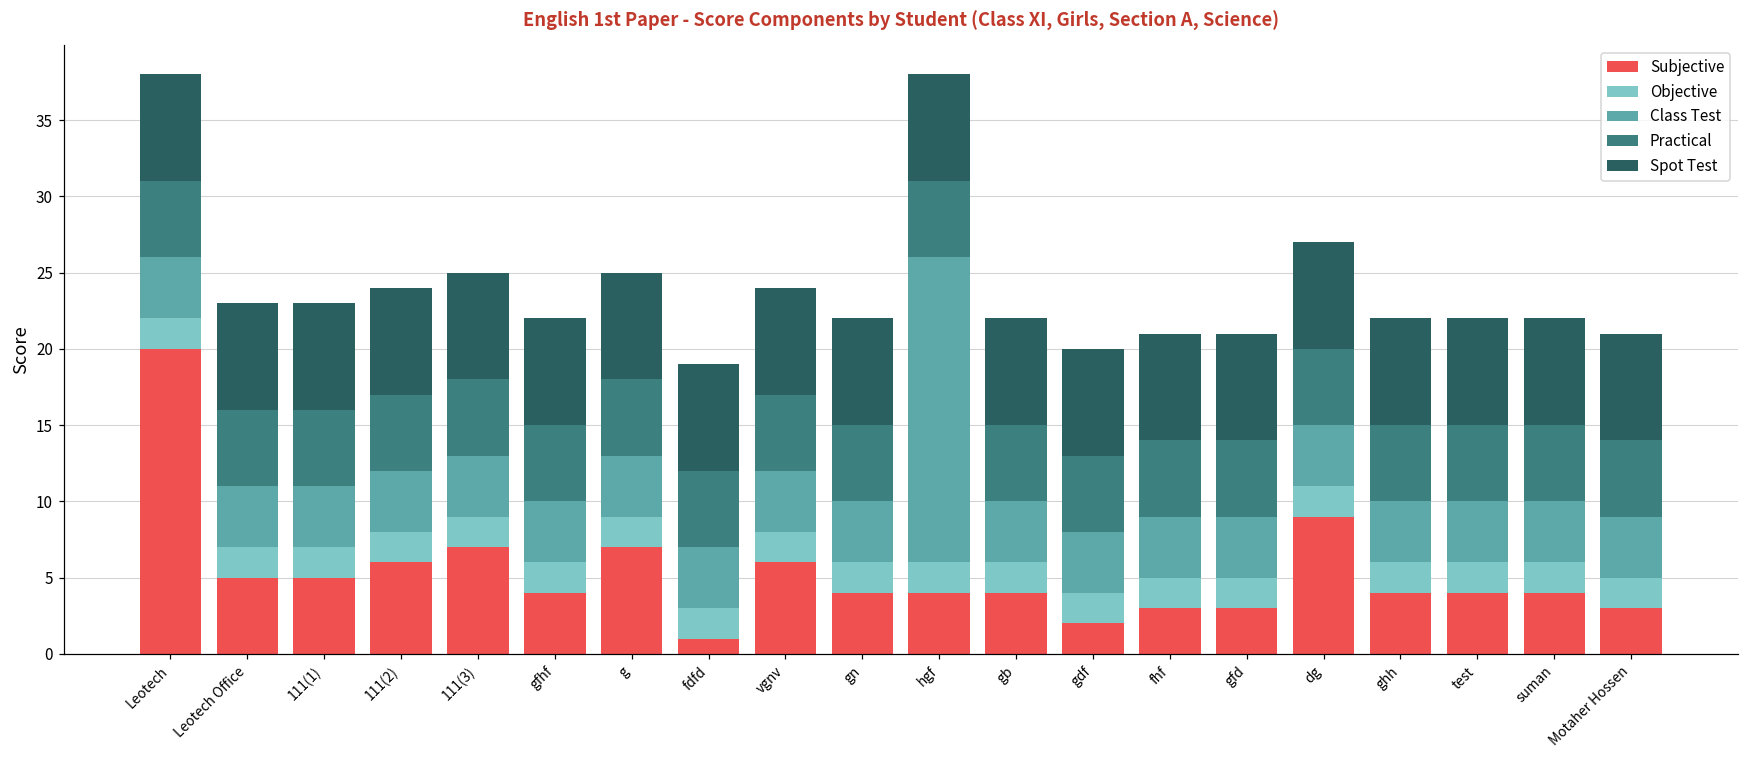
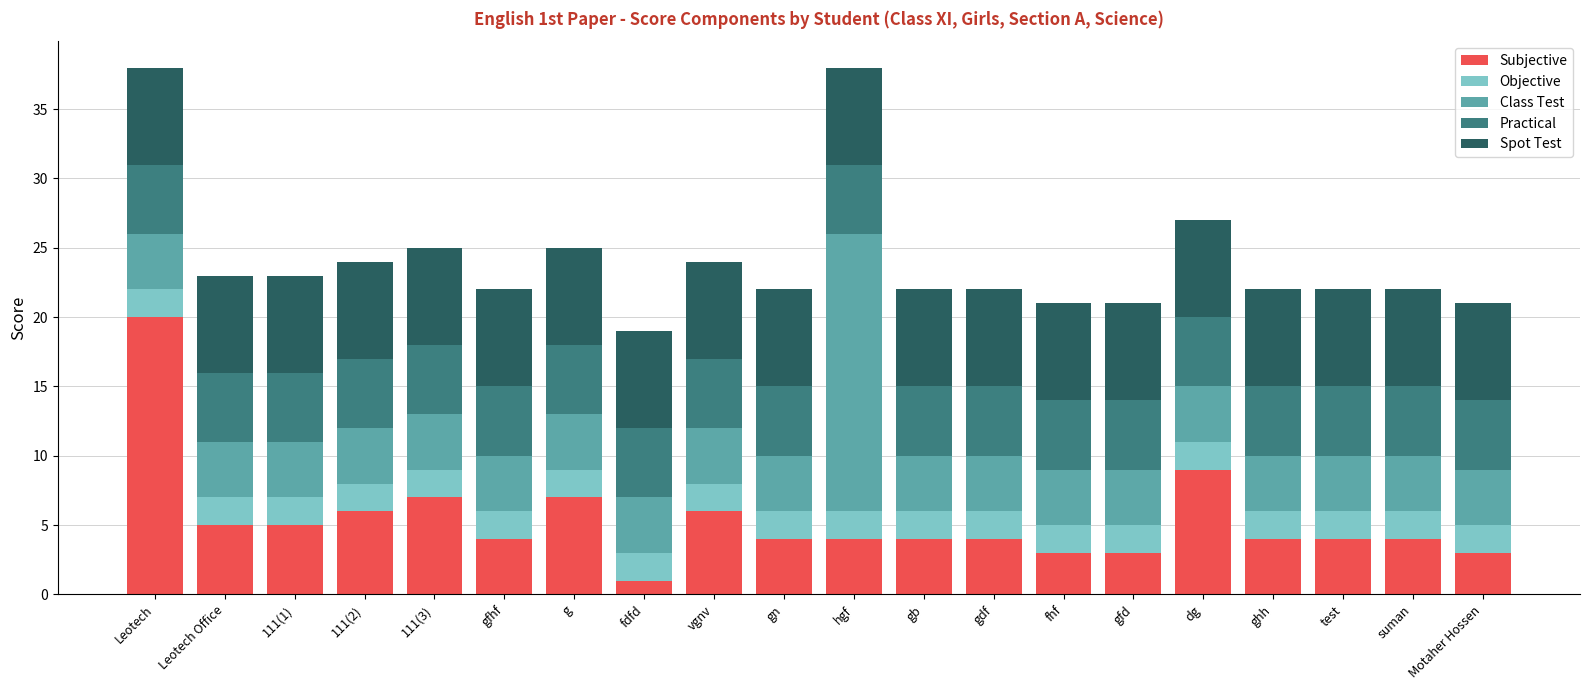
Subjective, gdf: 2 -> 4
